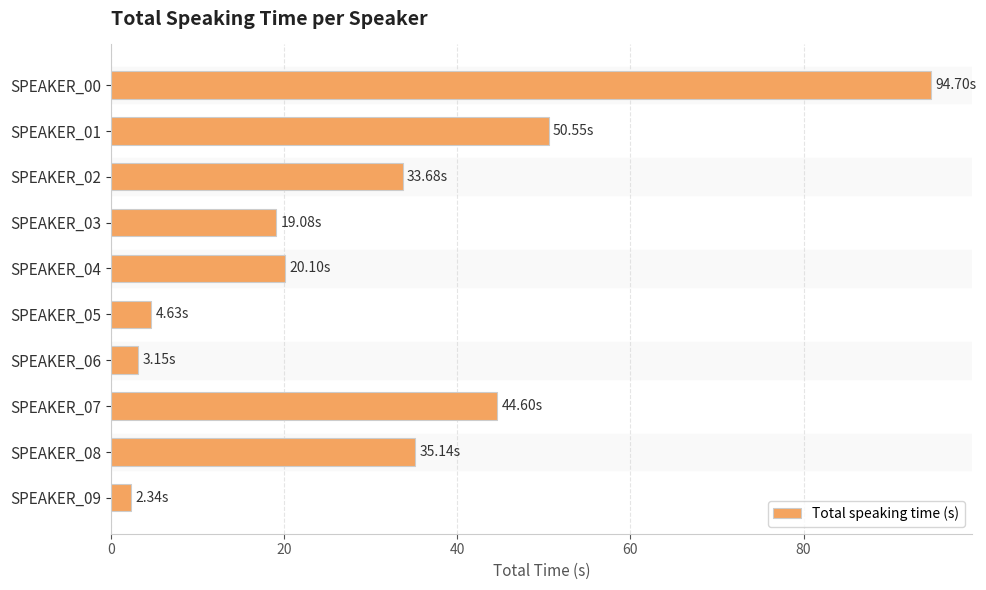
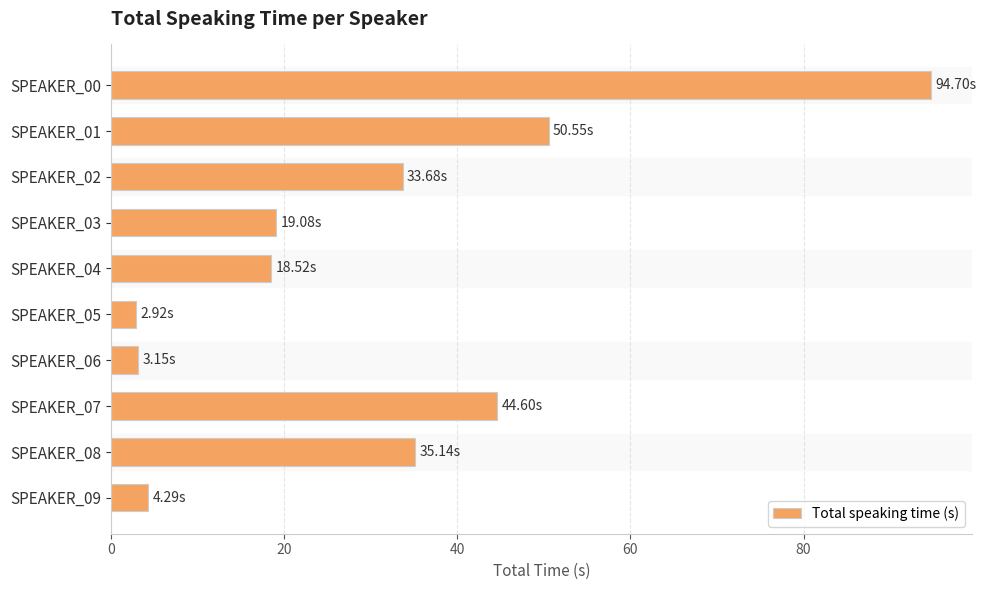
SPEAKER_04: 20.10s -> 18.52s
SPEAKER_05: 4.63s -> 2.92s
SPEAKER_09: 2.34s -> 4.29s
